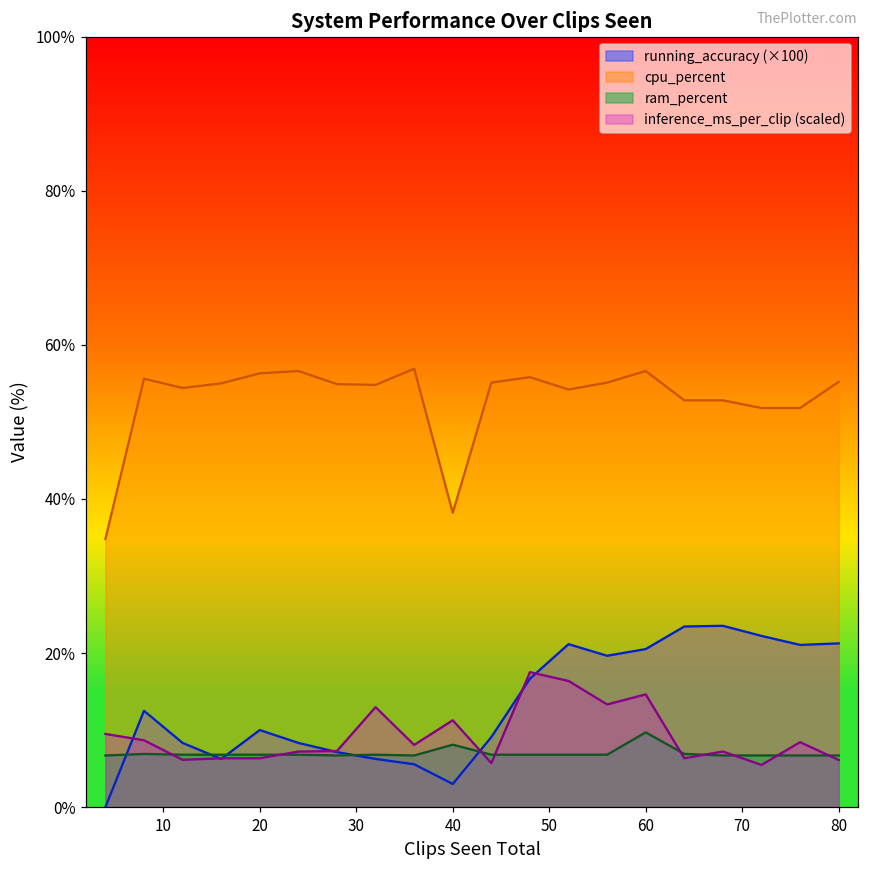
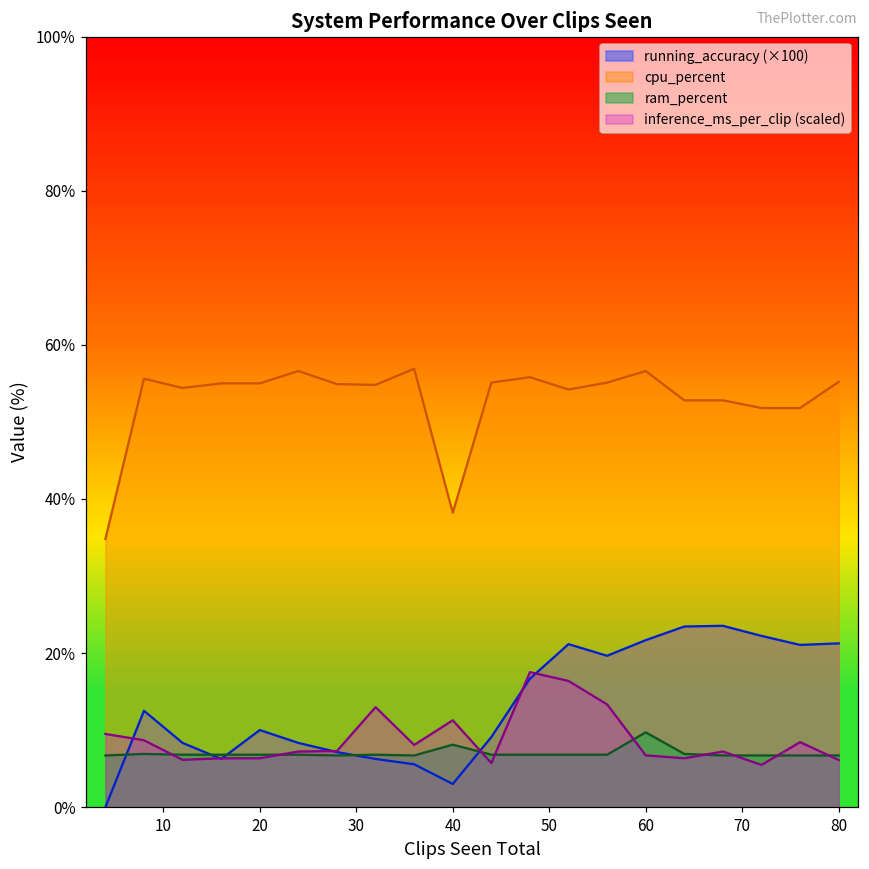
cpu_percent, 20: 56% -> 55%
running_accuracy (×100), 60: 21% -> 22%
inference_ms_per_clip (scaled), 60: 15% -> 7%
